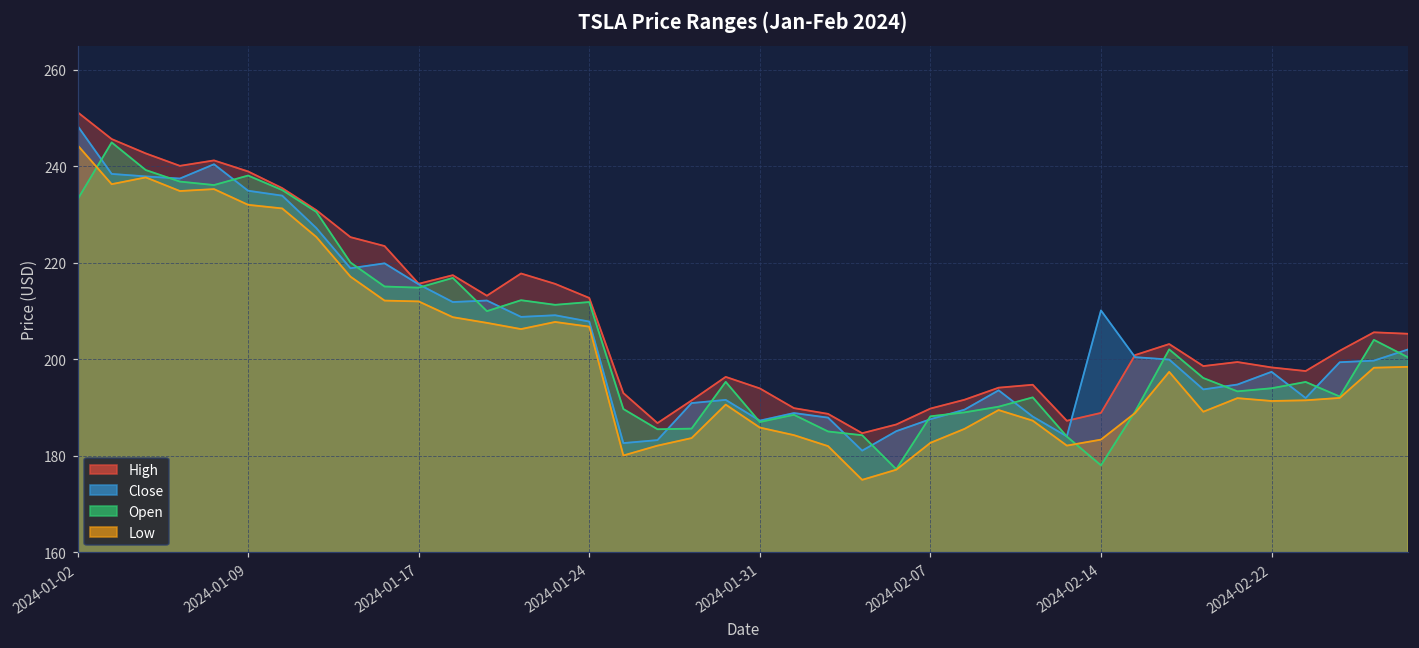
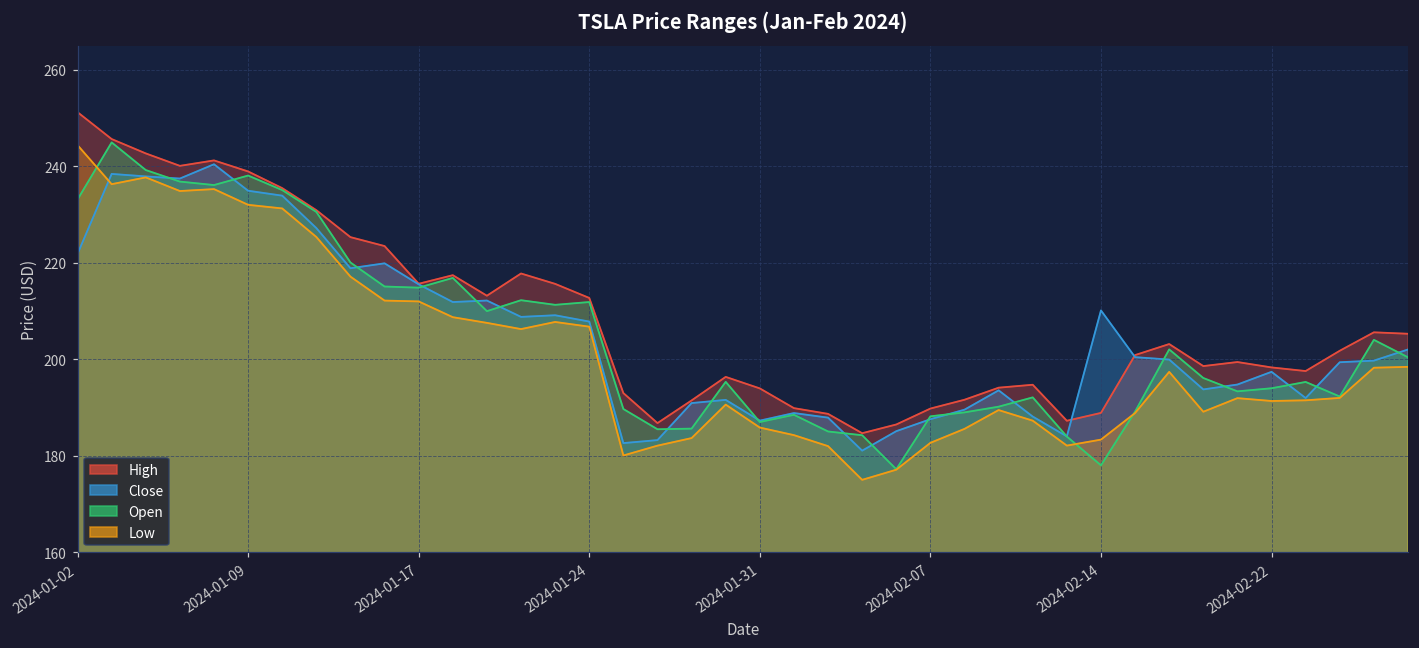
Close, 2024-01-02: 248 -> 222
